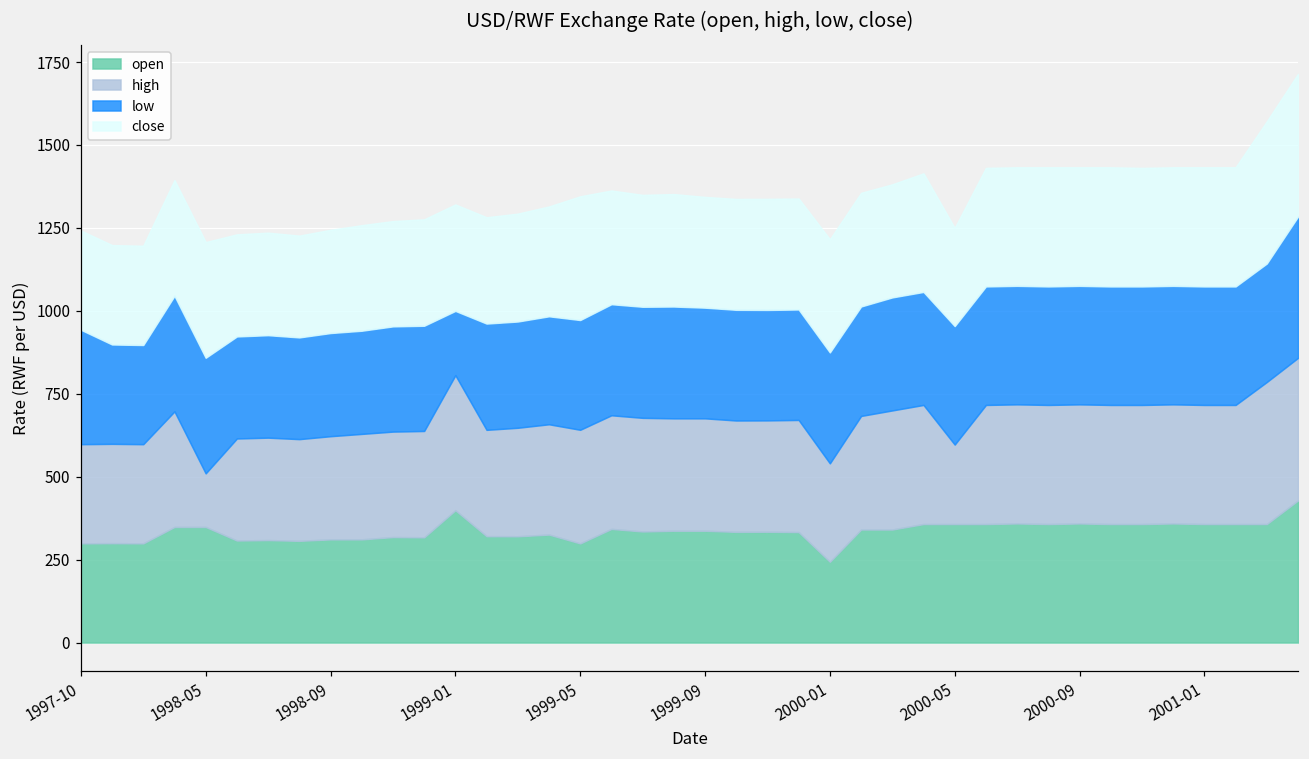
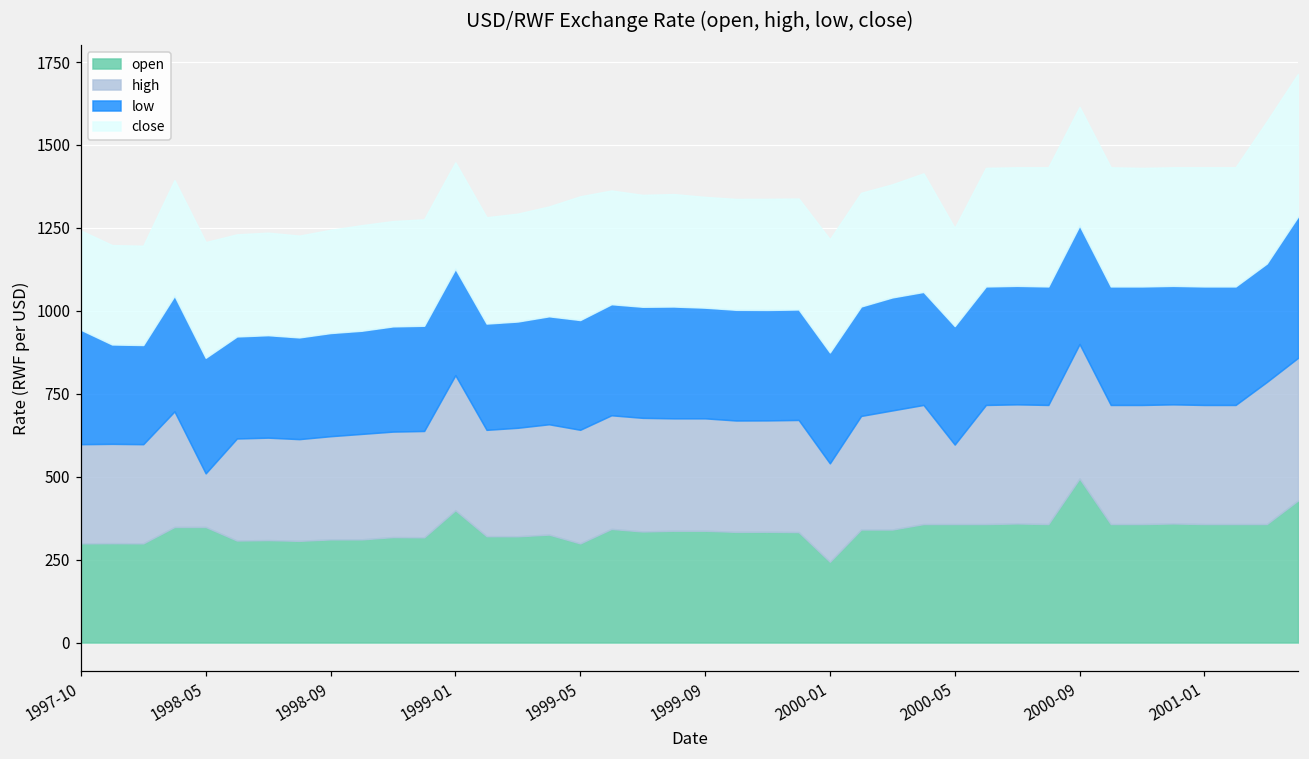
low, 1999-01: 190 -> 320
open, 2000-09: 360 -> 490
high, 2000-09: 360 -> 410
